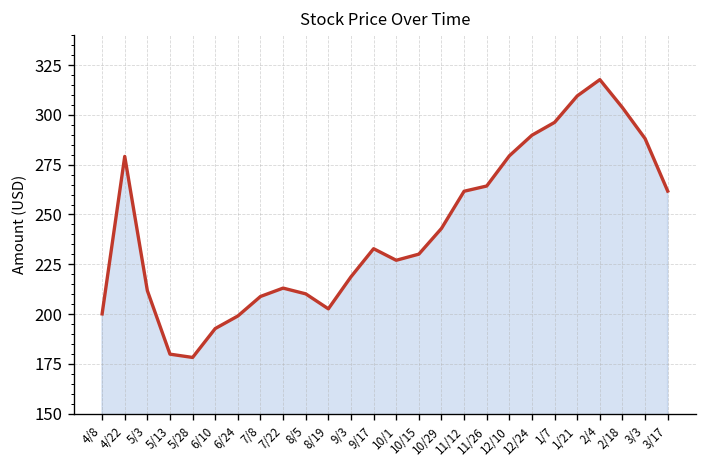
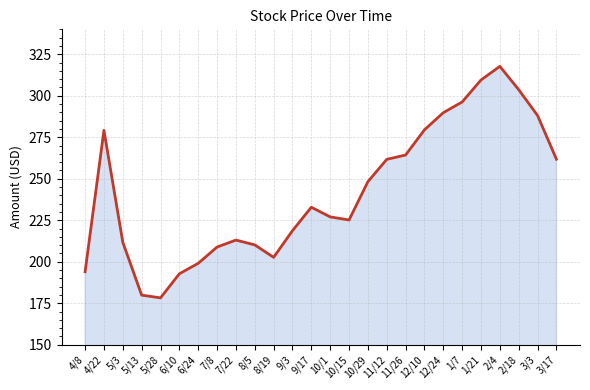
4/8: 200 -> 194
10/15: 230 -> 225
10/29: 243 -> 248
